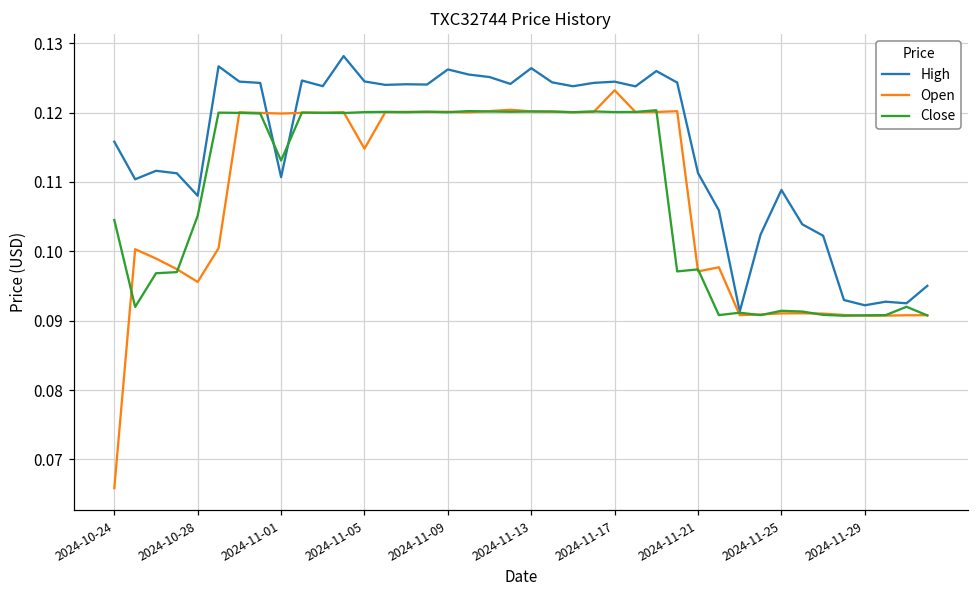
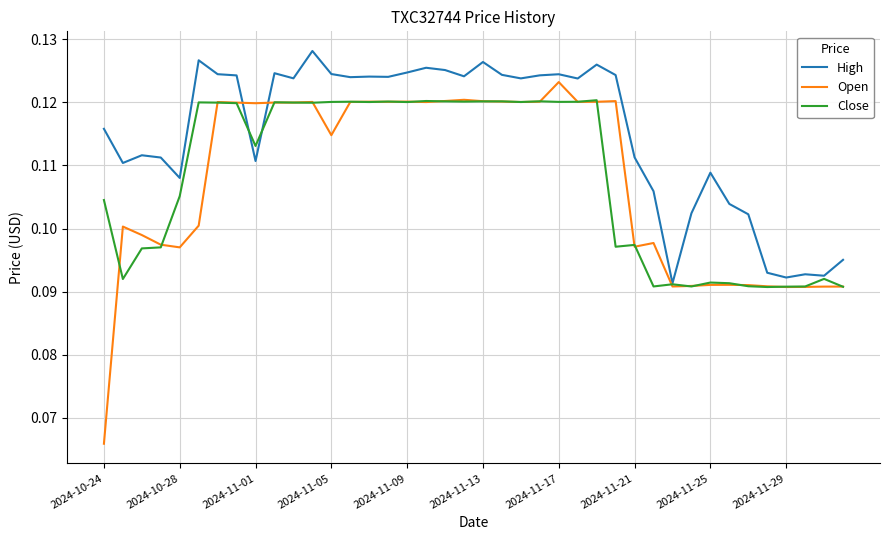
Open, 2024-10-28: 0.096 -> 0.097
High, 2024-11-09: 0.126 -> 0.125
